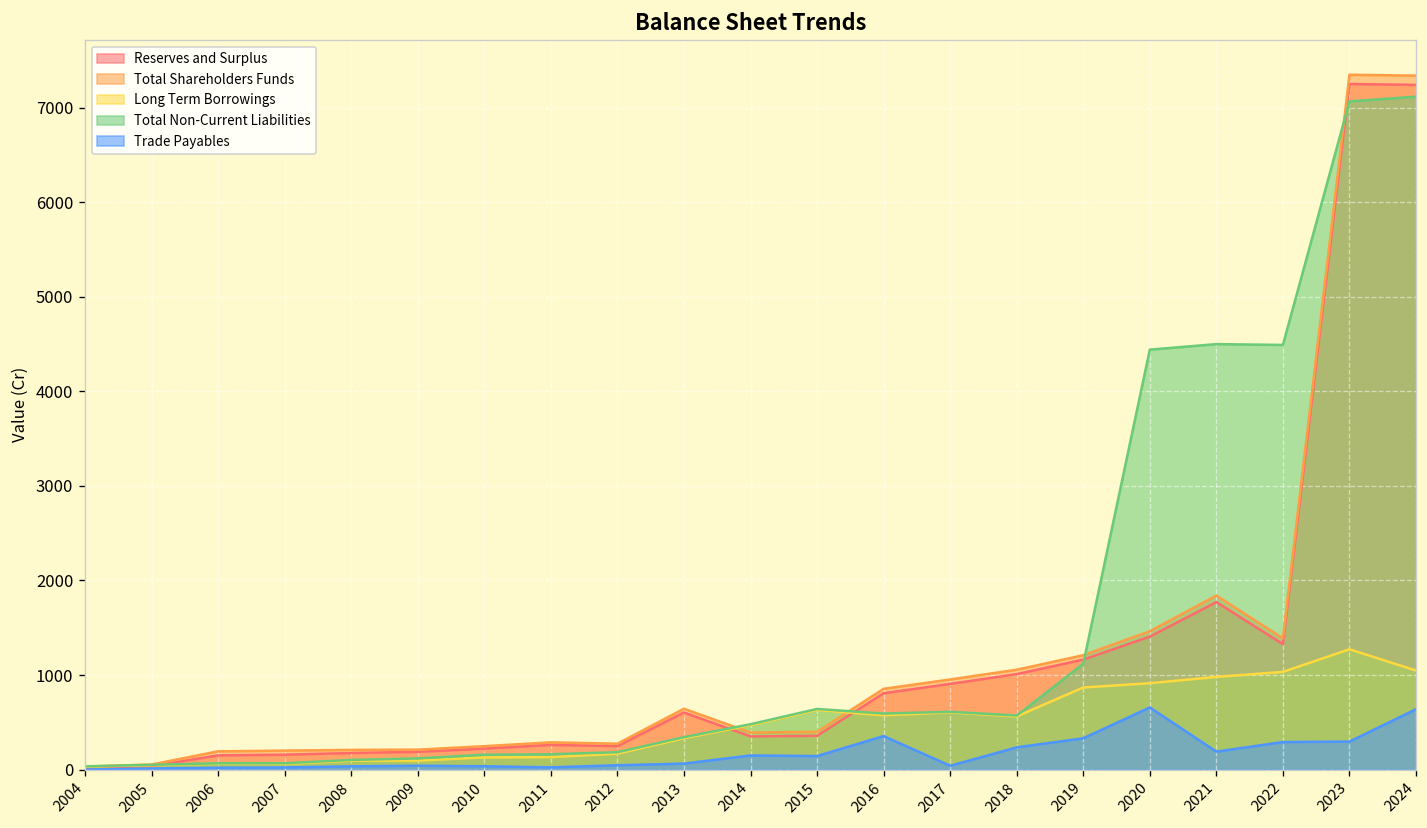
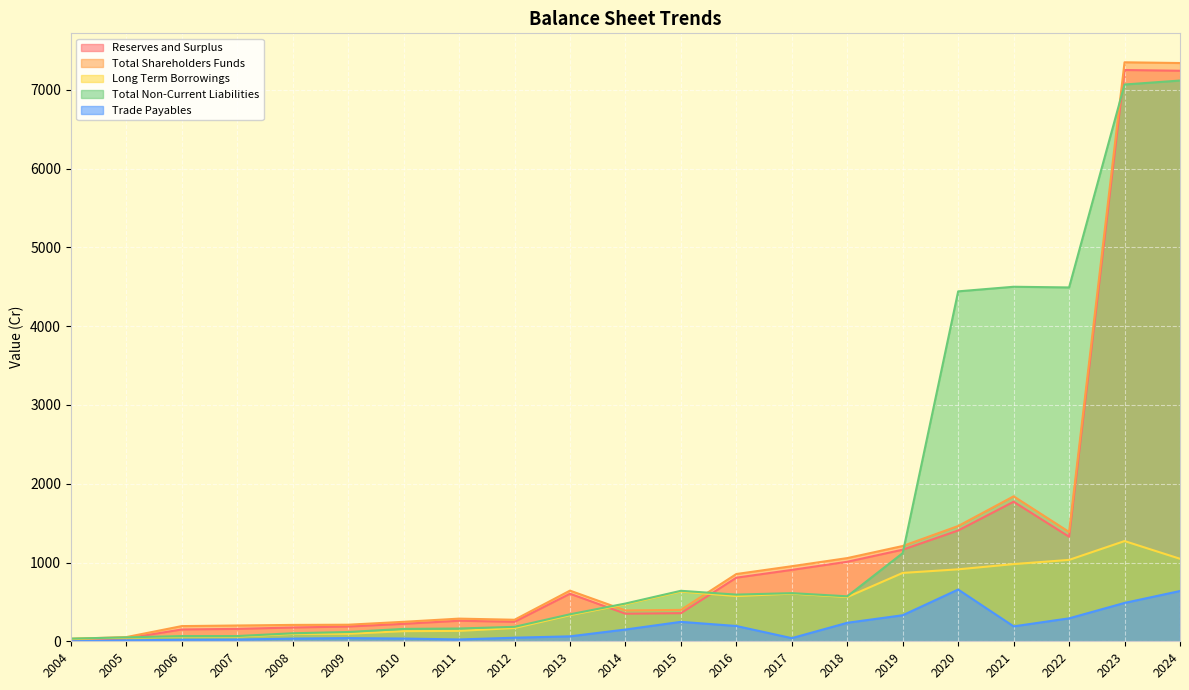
Trade Payables, 2015: 100 -> 200
Trade Payables, 2016: 400 -> 200
Trade Payables, 2023: 300 -> 500
